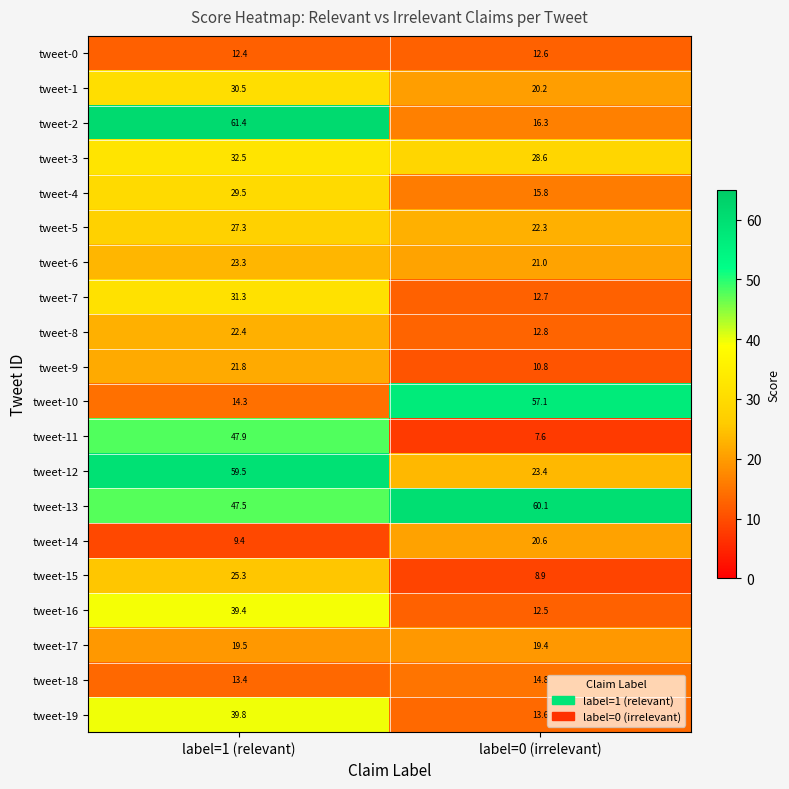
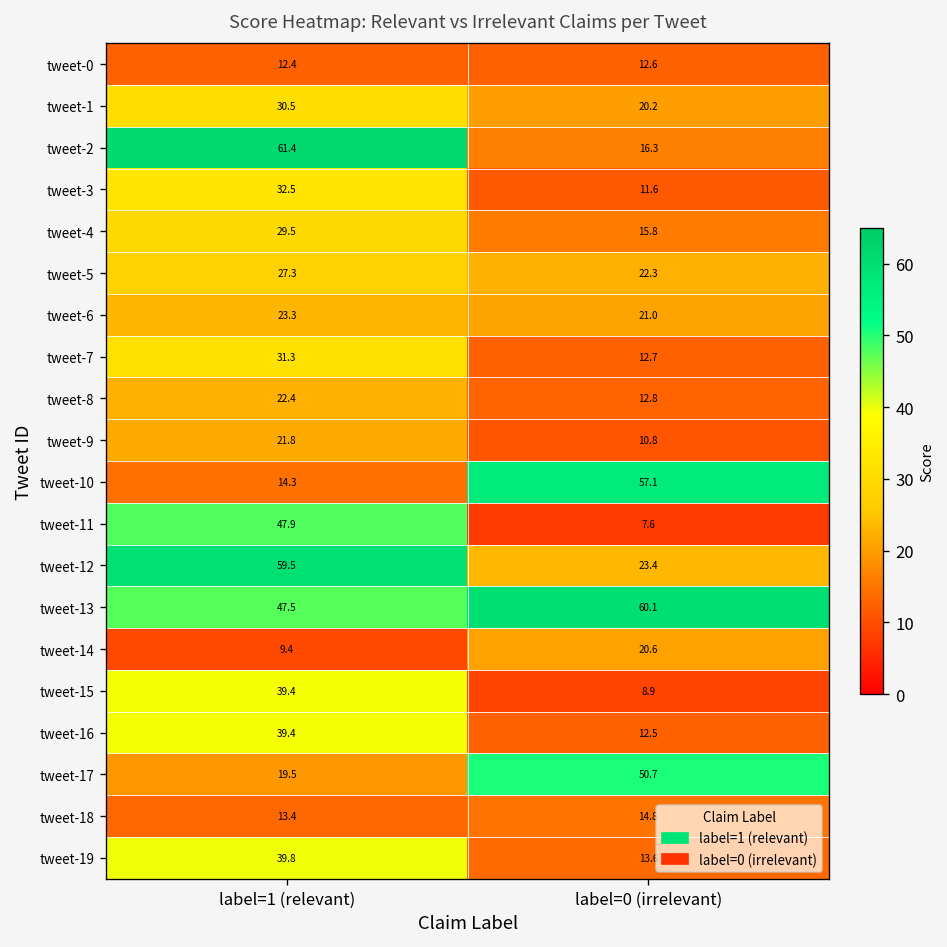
tweet-3, label=0 (irrelevant): 28.6 -> 11.6
tweet-15, label=1 (relevant): 25.3 -> 39.4
tweet-17, label=0 (irrelevant): 19.4 -> 50.7
